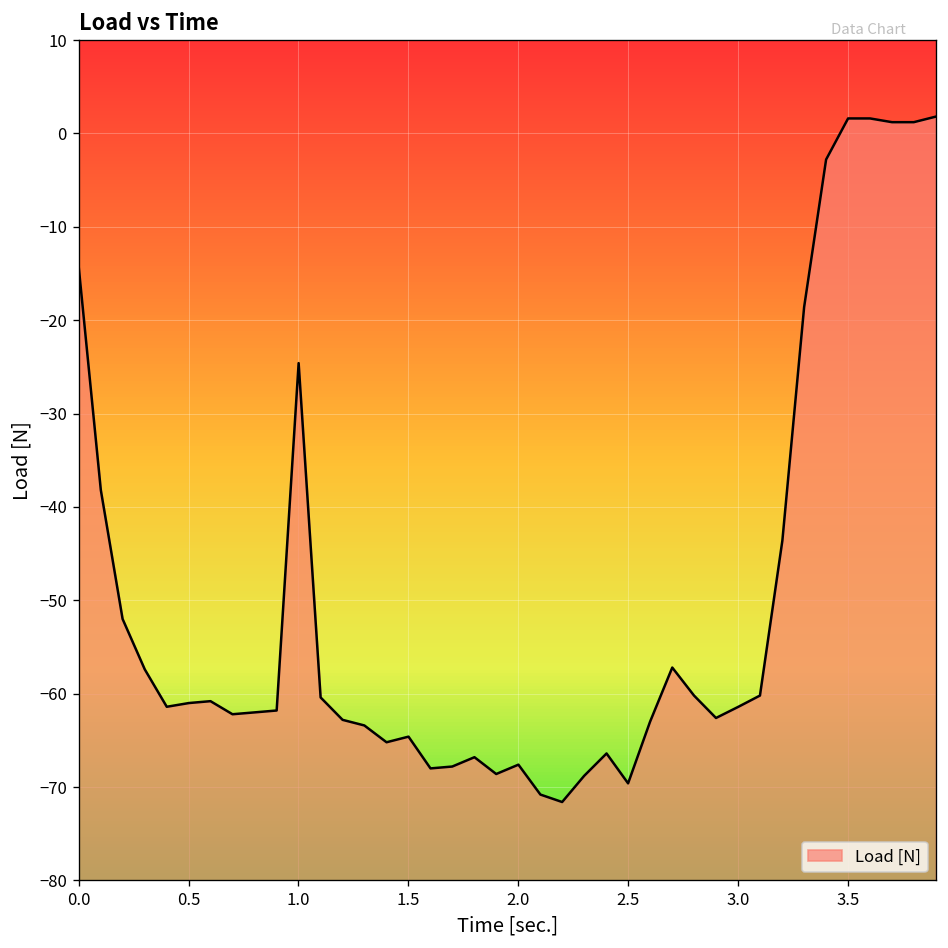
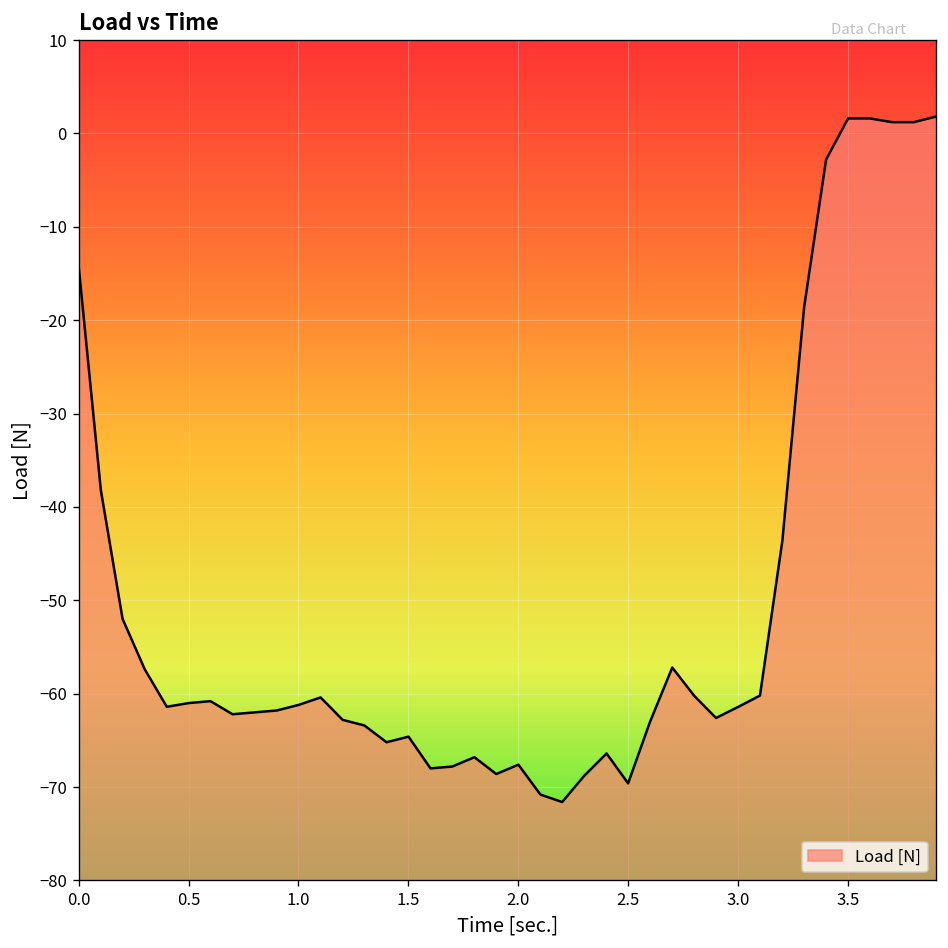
1.0: -25 -> -61
